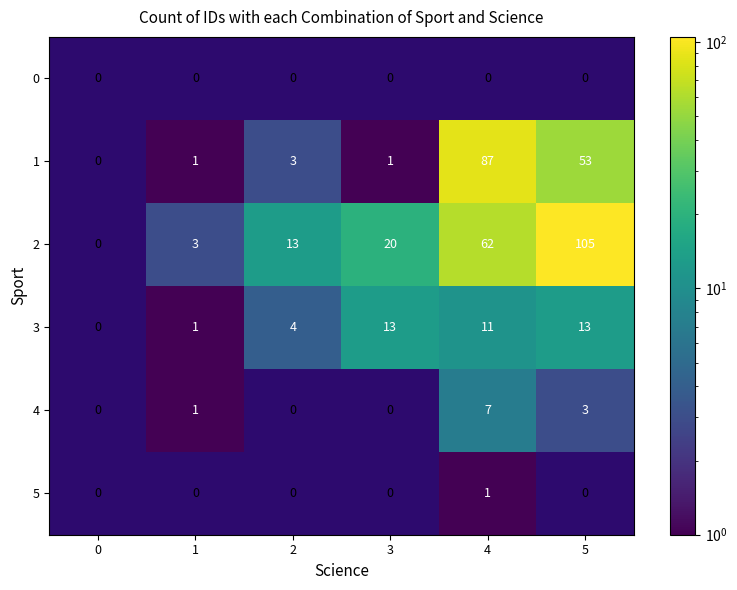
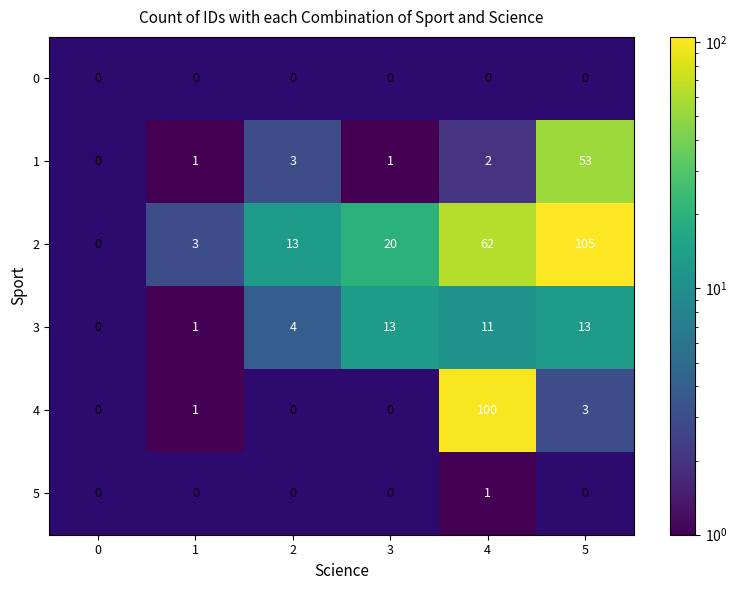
1, 4: 87 -> 2
4, 4: 7 -> 100
